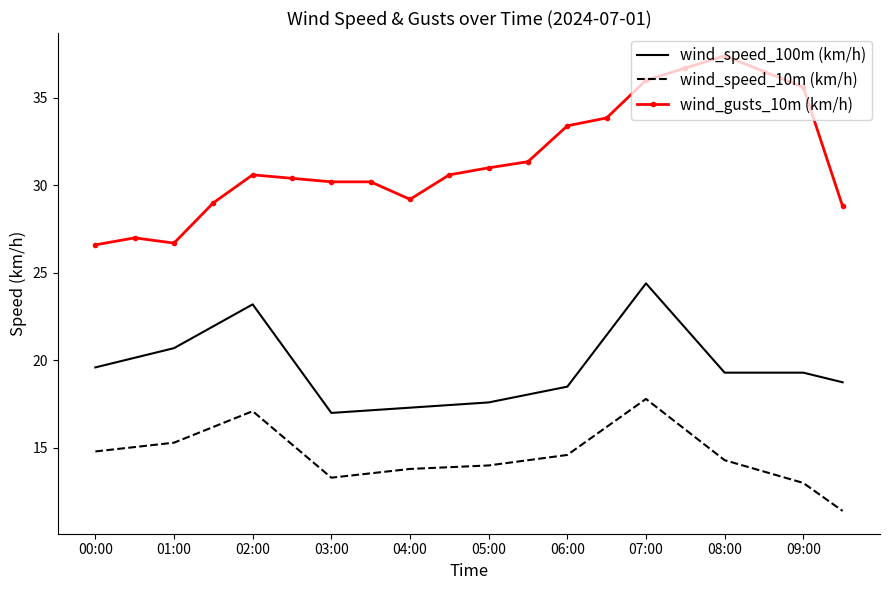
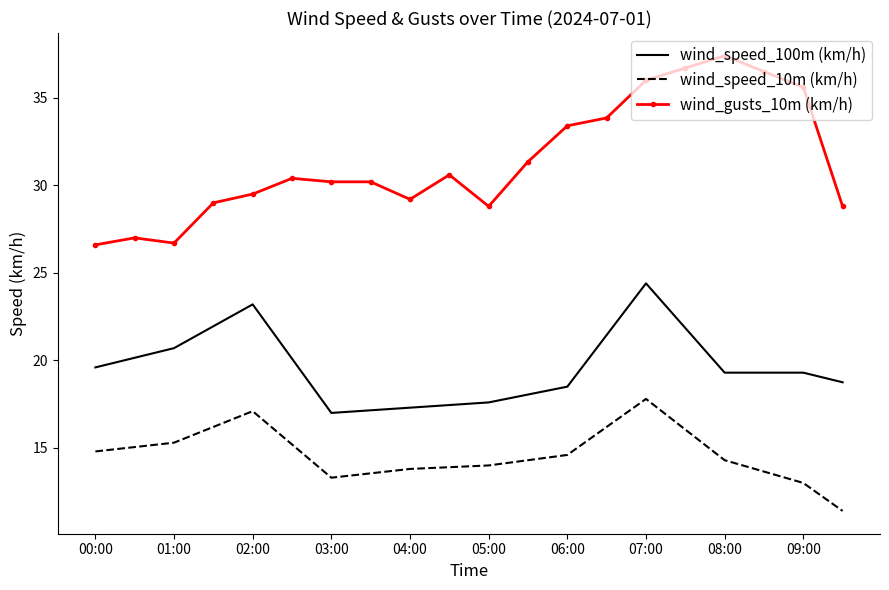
wind_gusts_10m (km/h), 02:00: 30.6 -> 29.5
wind_gusts_10m (km/h), 05:00: 31.0 -> 28.8
